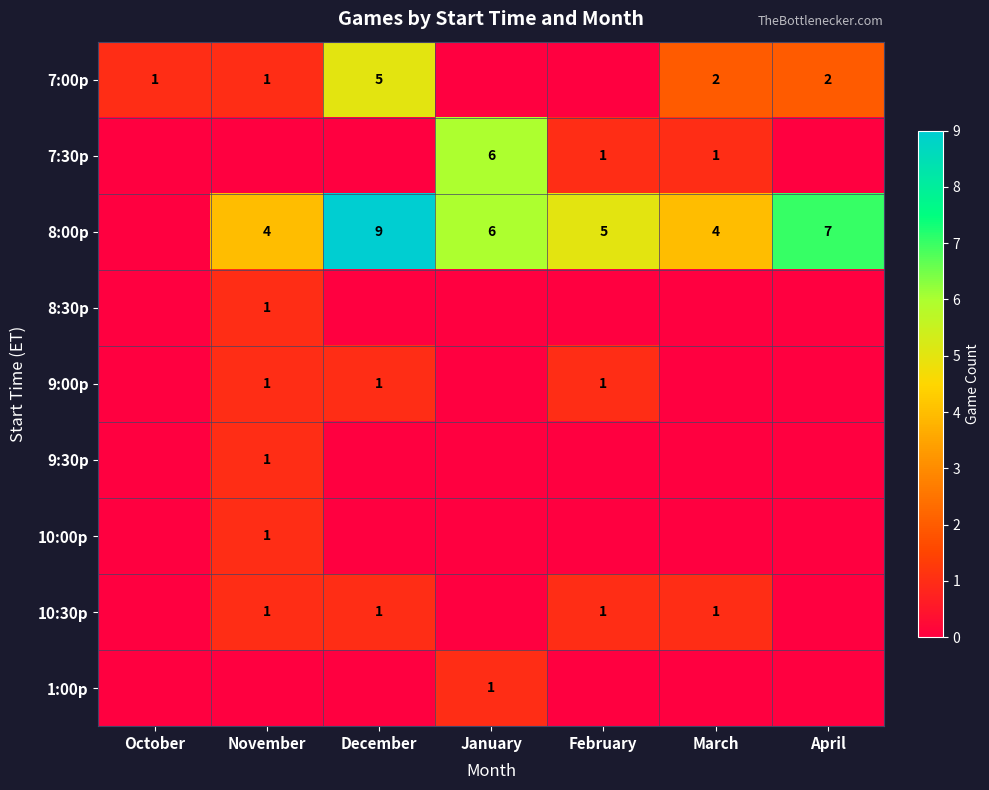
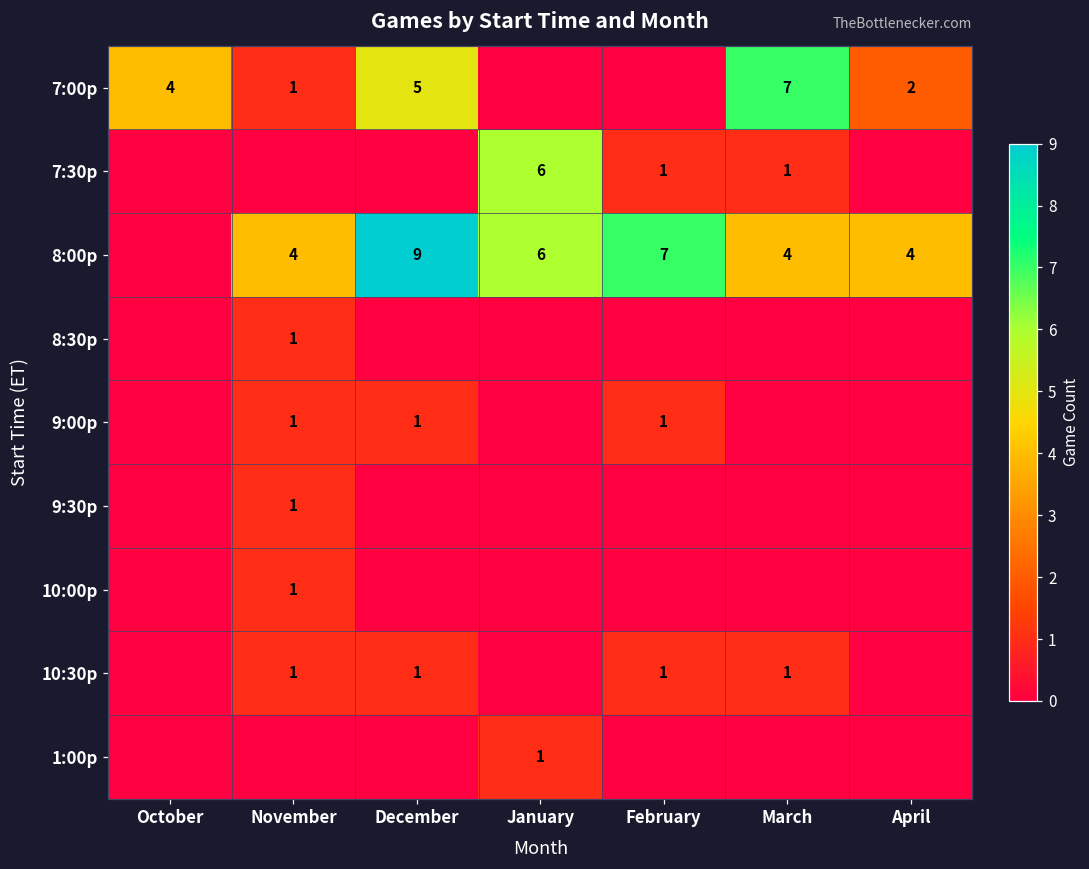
7:00p, October: 1 -> 4
7:00p, March: 2 -> 7
8:00p, February: 5 -> 7
8:00p, April: 7 -> 4
